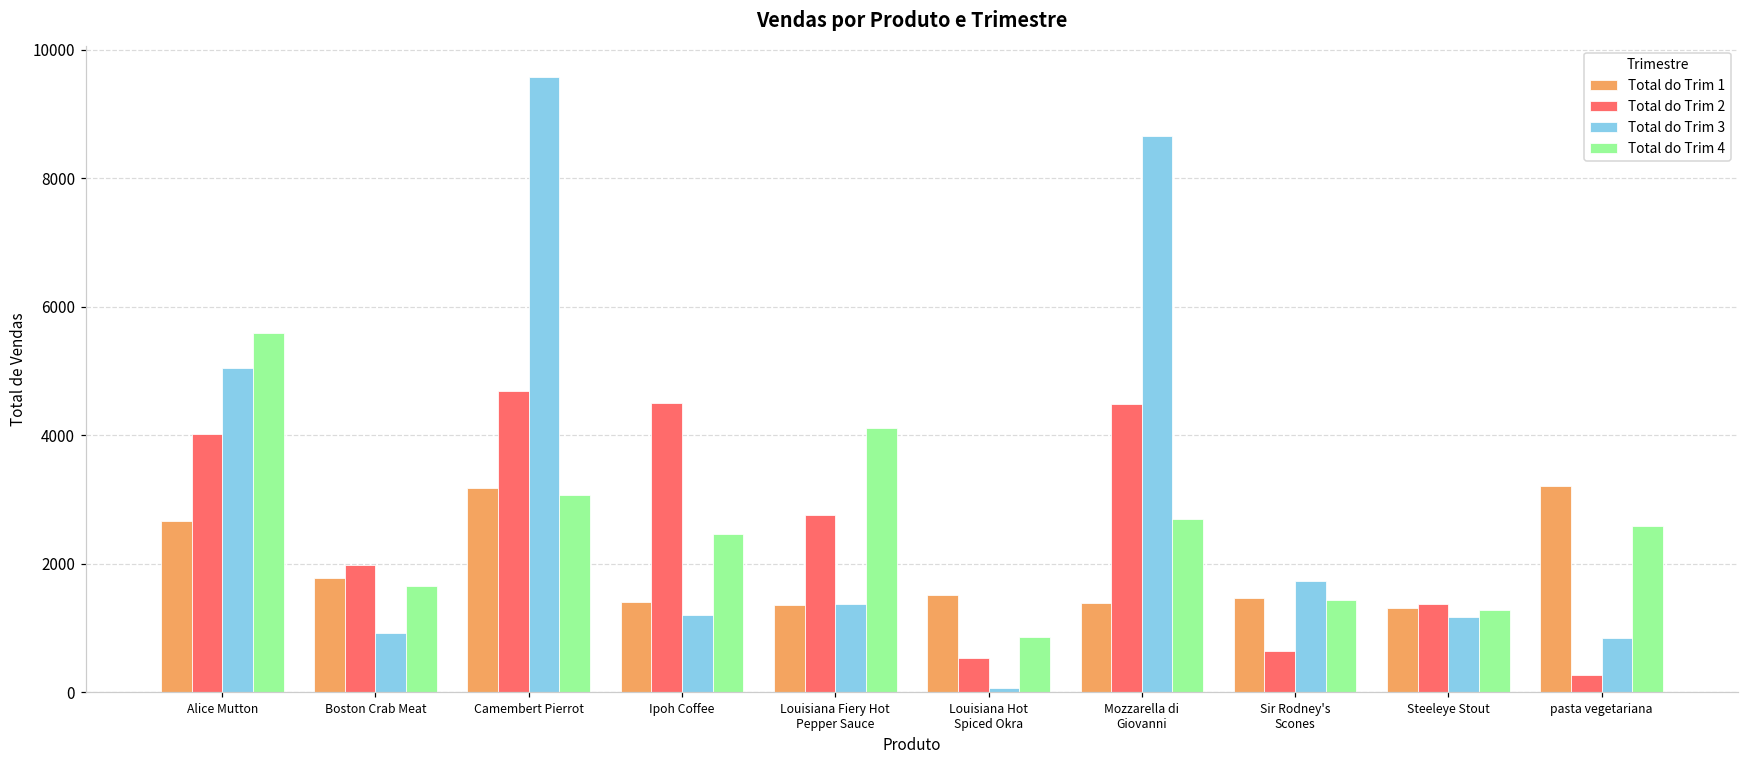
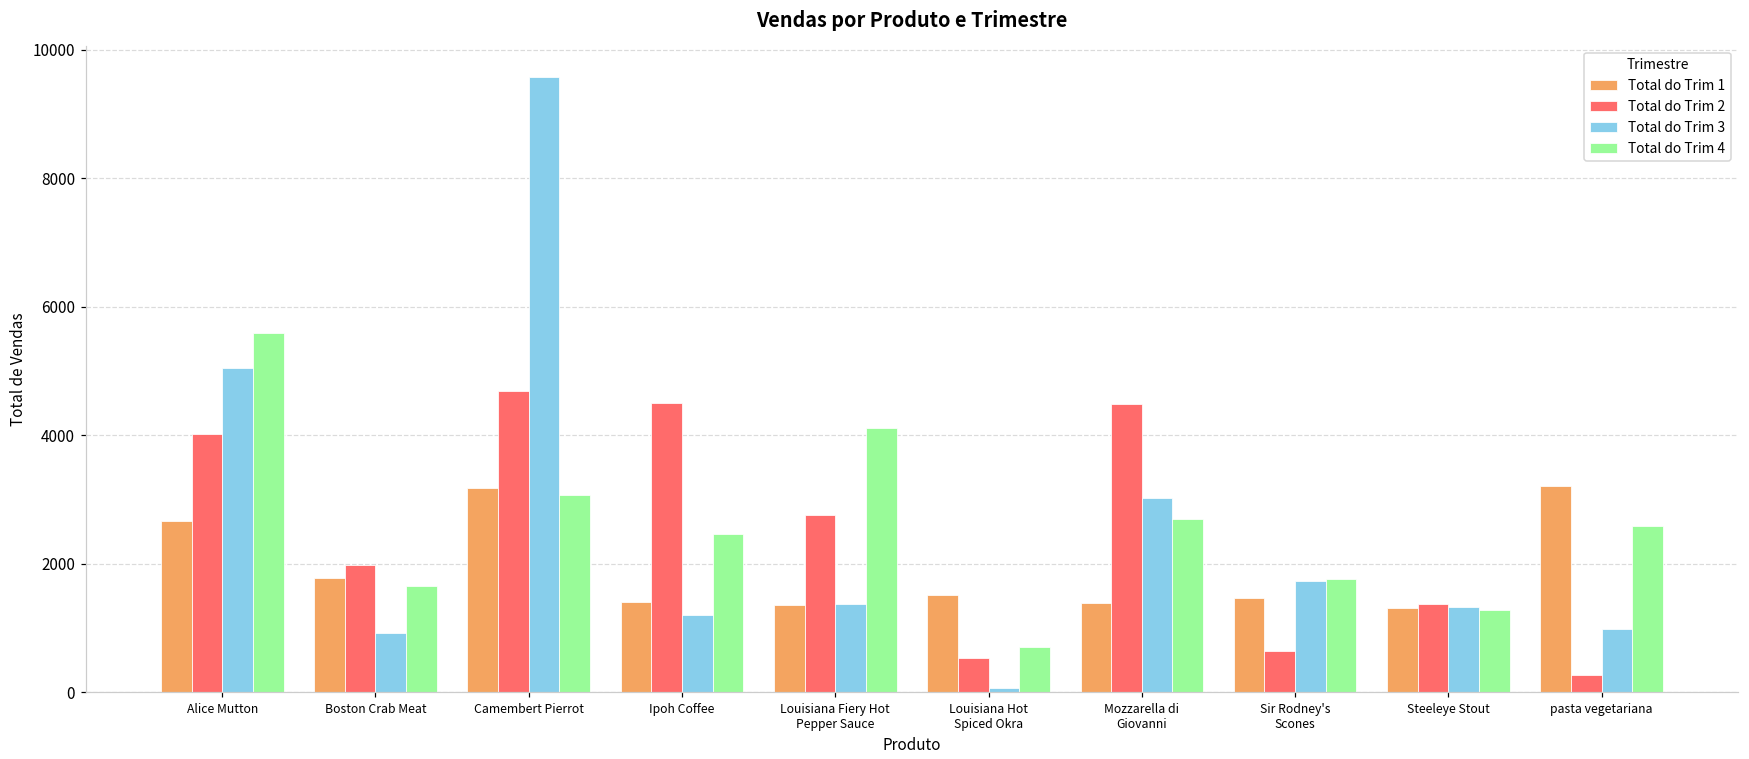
Total do Trim 4, Louisiana Hot Spiced Okra: 900 -> 700
Total do Trim 3, Mozzarella di Giovanni: 8700 -> 3000
Total do Trim 4, Sir Rodney's Scones: 1400 -> 1800
Total do Trim 3, Steeleye Stout: 1200 -> 1300
Total do Trim 3, pasta vegetariana: 800 -> 1000
